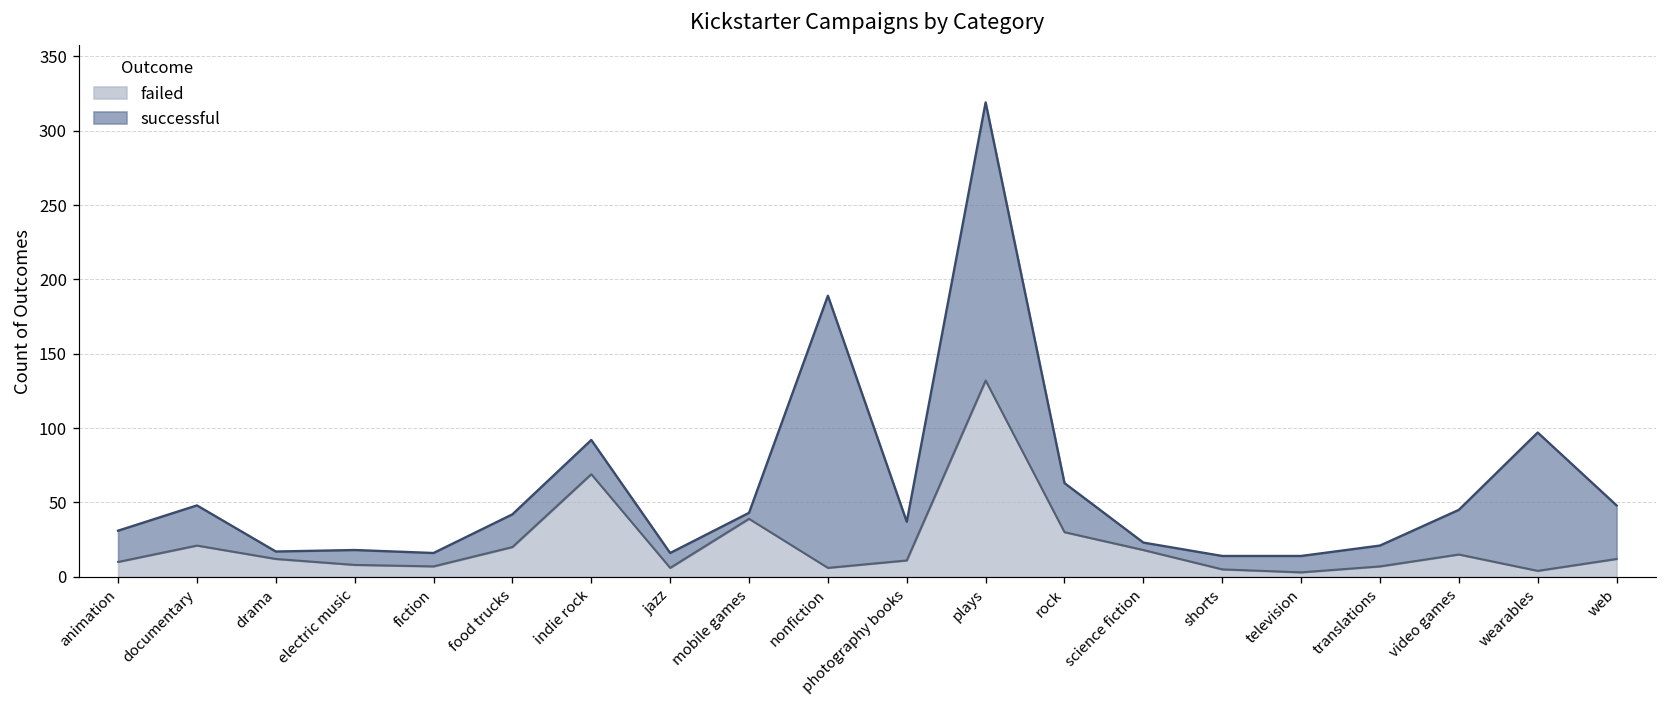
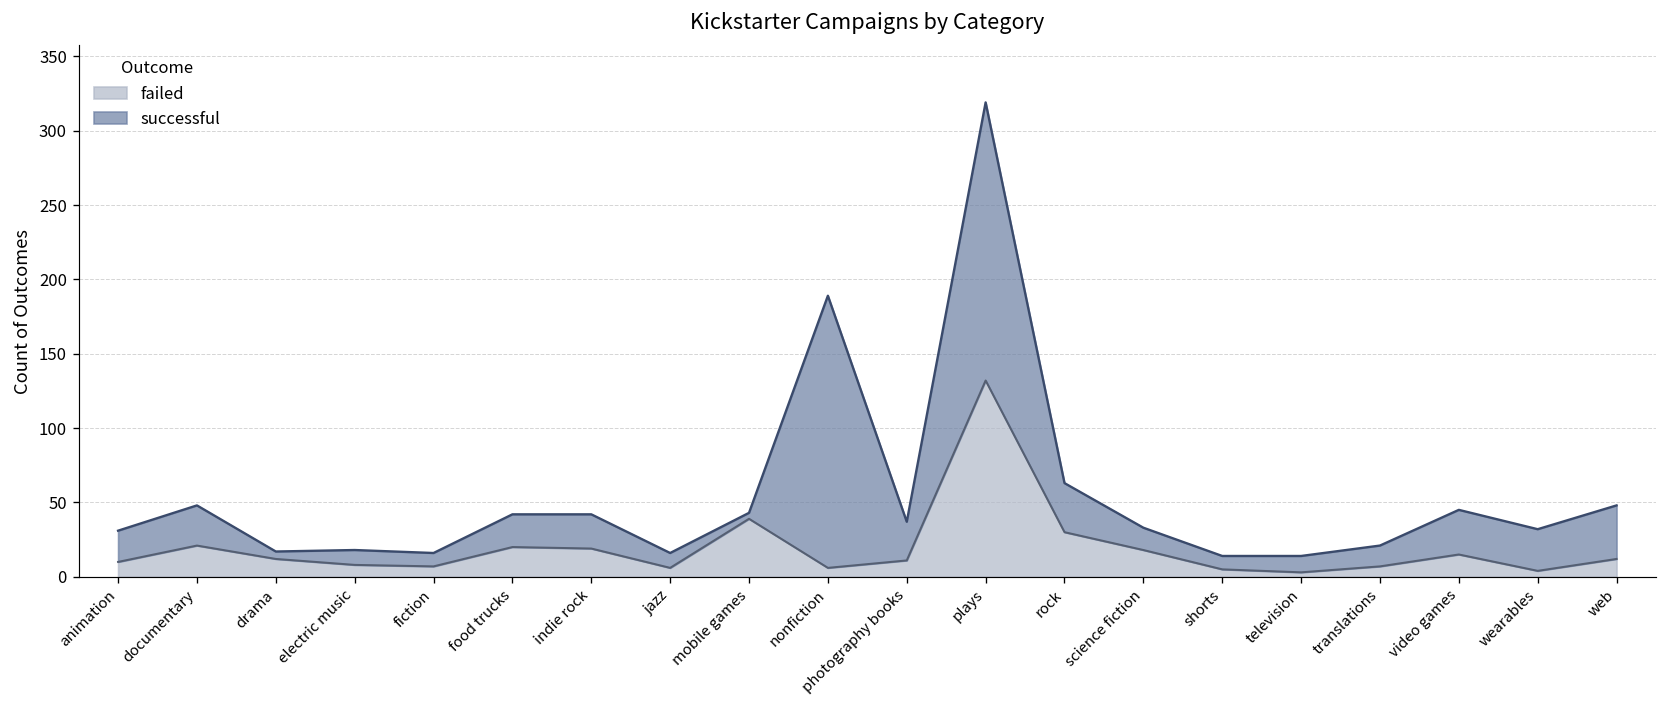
failed, indie rock: 69 -> 19
successful, science fiction: 5 -> 15
successful, wearables: 93 -> 28
